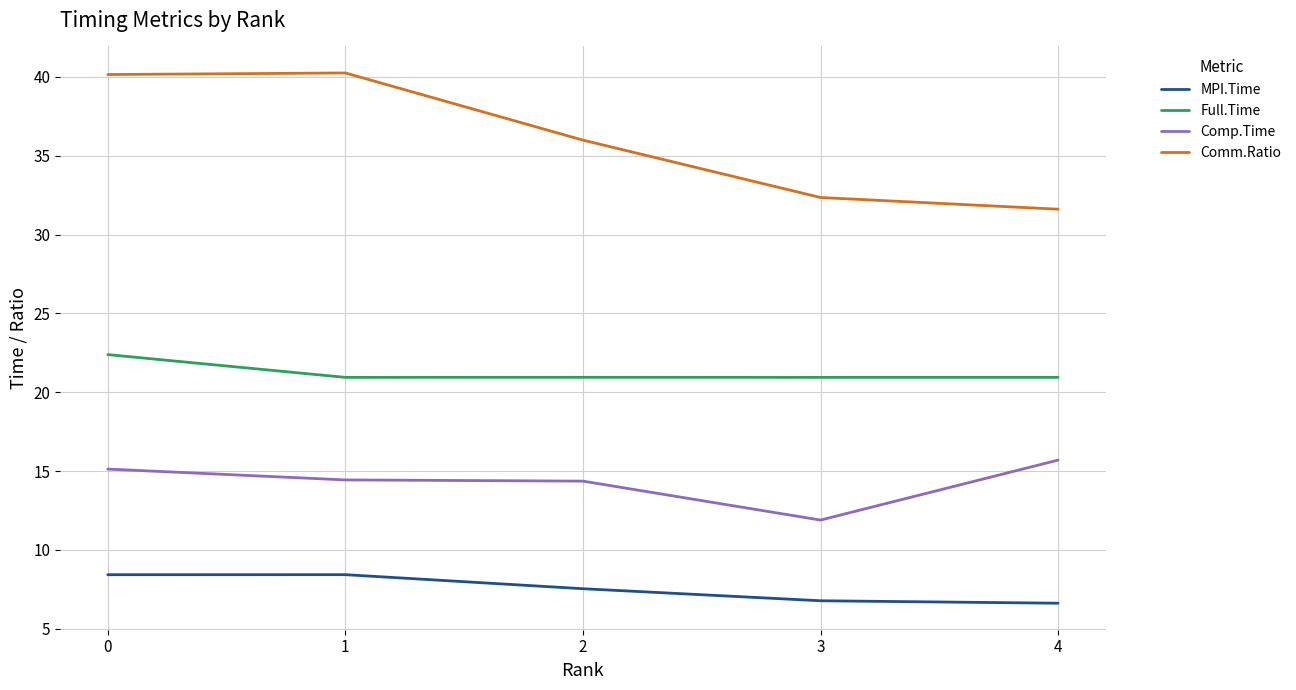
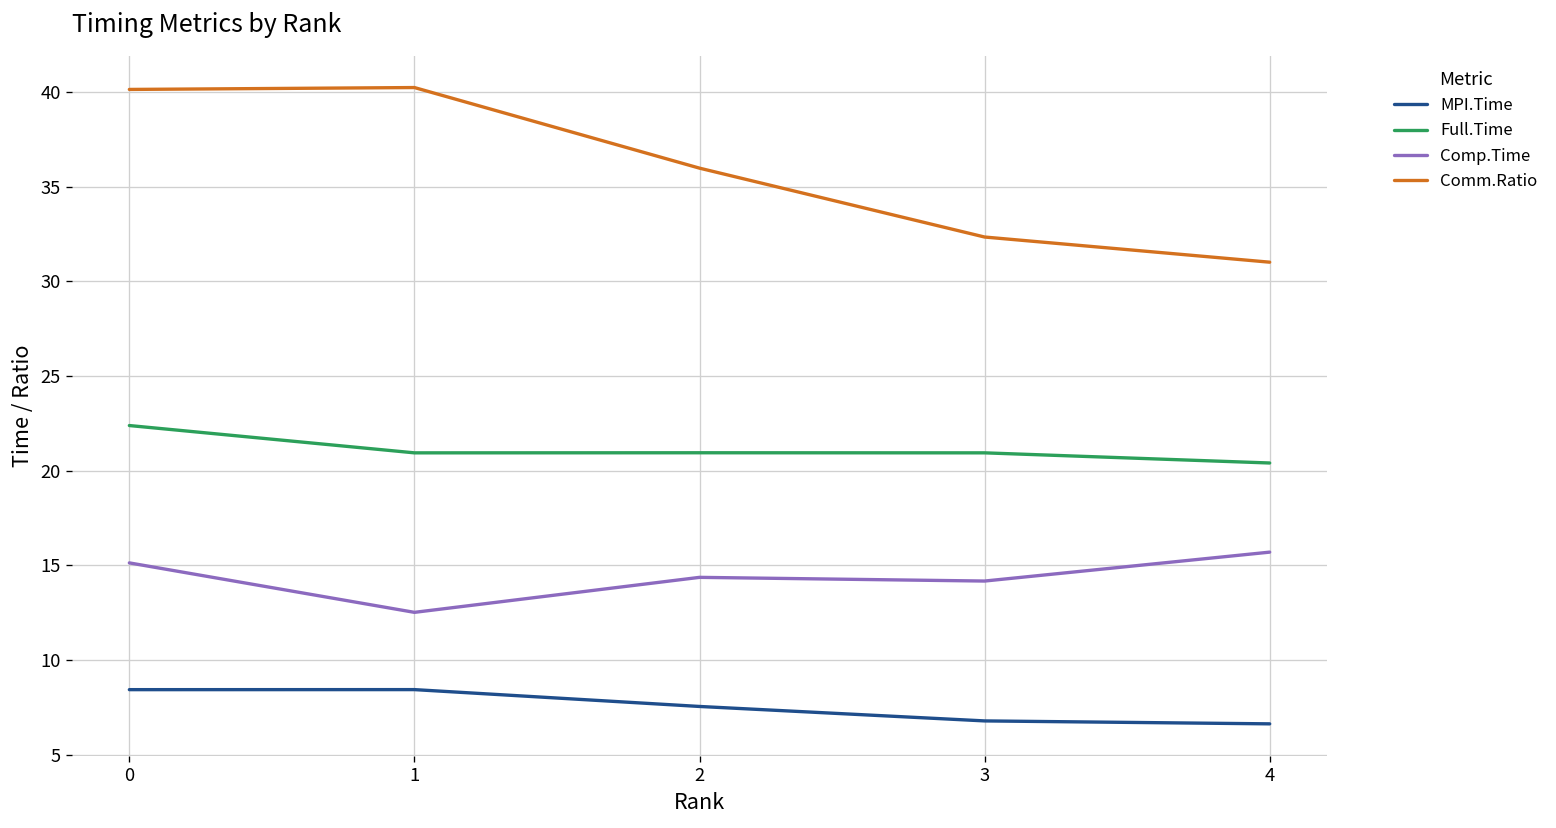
Comp.Time, 1: 14.4 -> 12.5
Comp.Time, 3: 11.9 -> 14.2
Full.Time, 4: 20.9 -> 20.4
Comm.Ratio, 4: 31.6 -> 31.0
